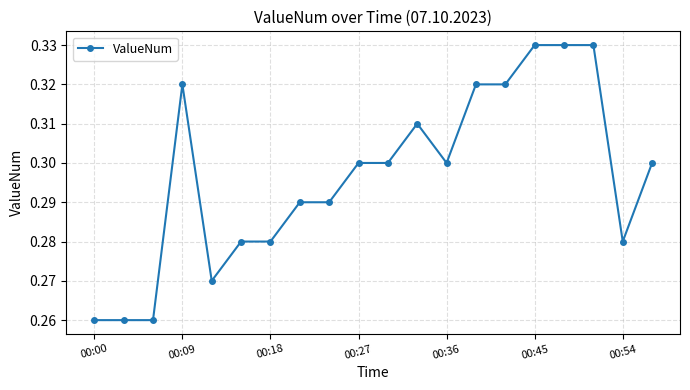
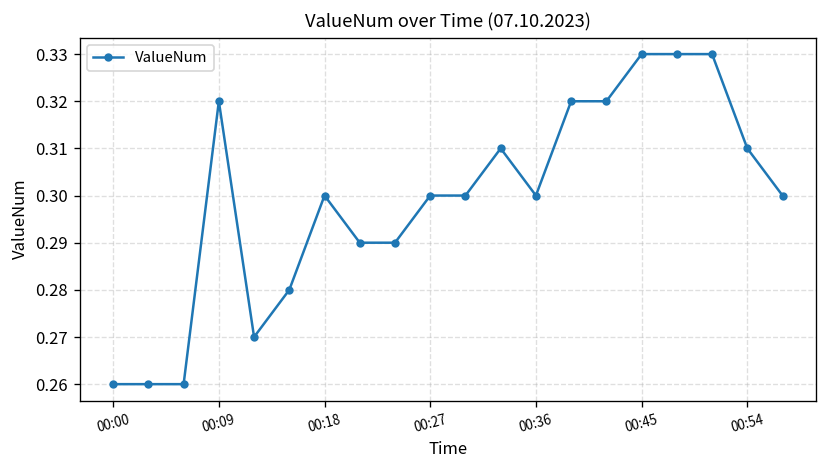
00:18: 0.28 -> 0.30
00:54: 0.28 -> 0.31
